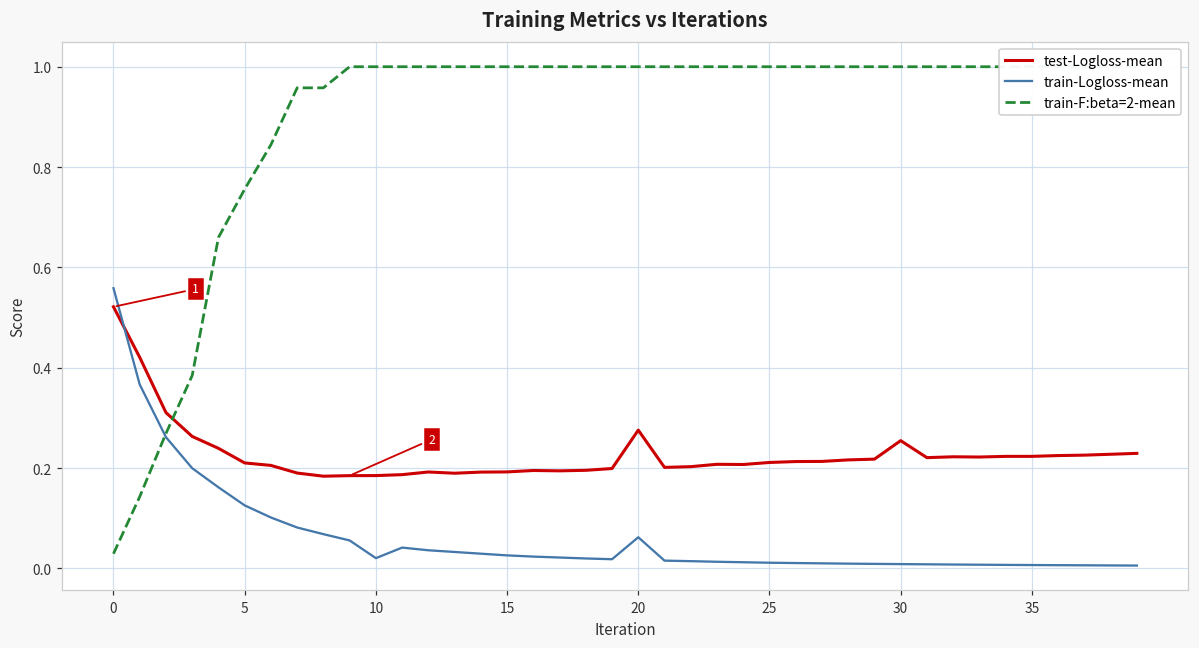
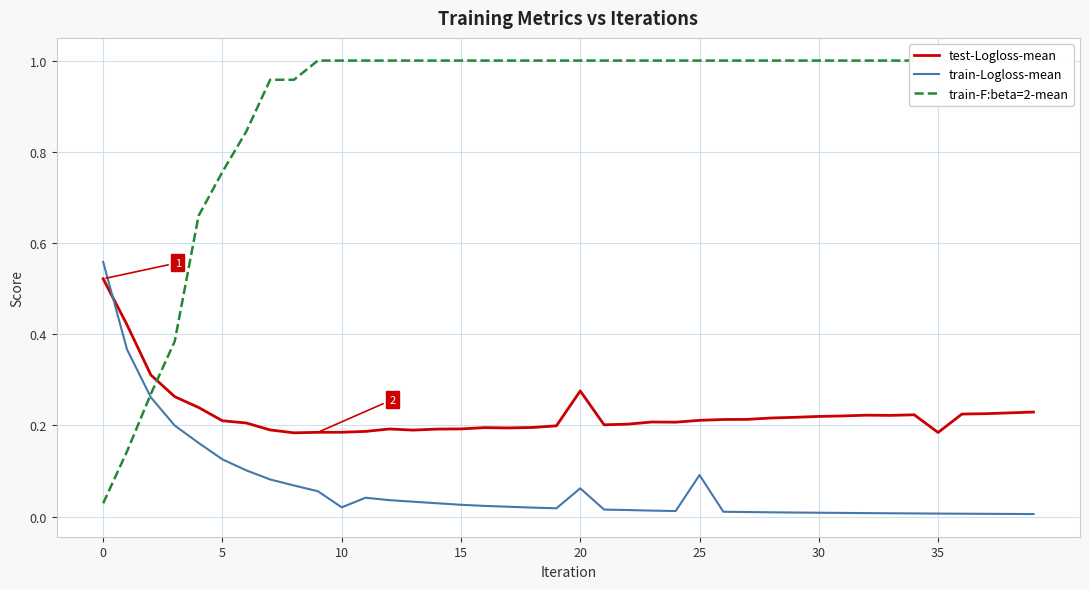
train-Logloss-mean, 25: 0.01 -> 0.09
test-Logloss-mean, 30: 0.25 -> 0.22
test-Logloss-mean, 35: 0.22 -> 0.18
